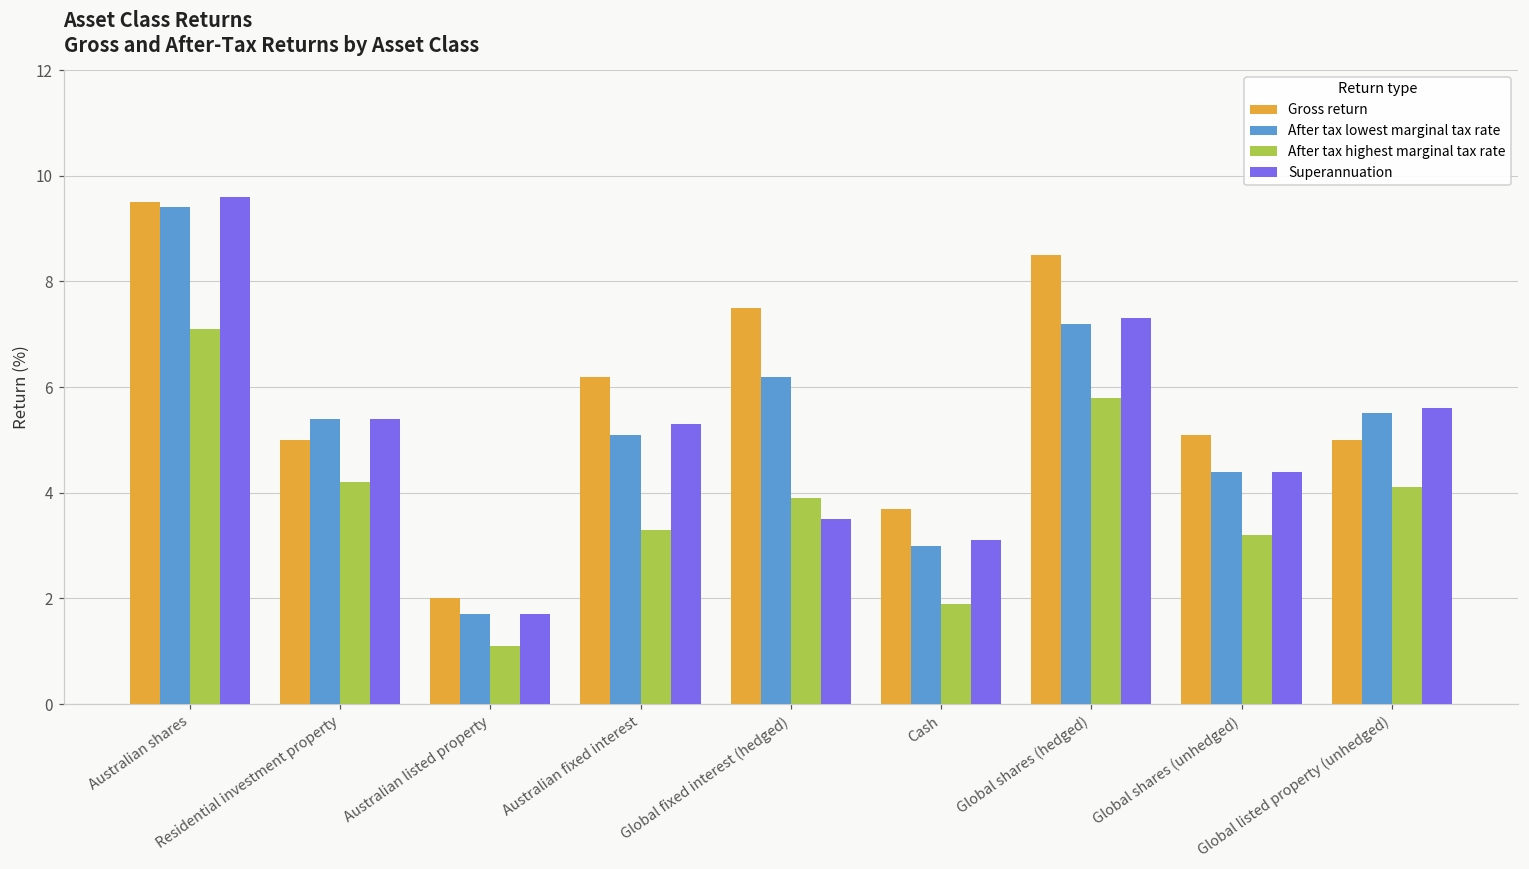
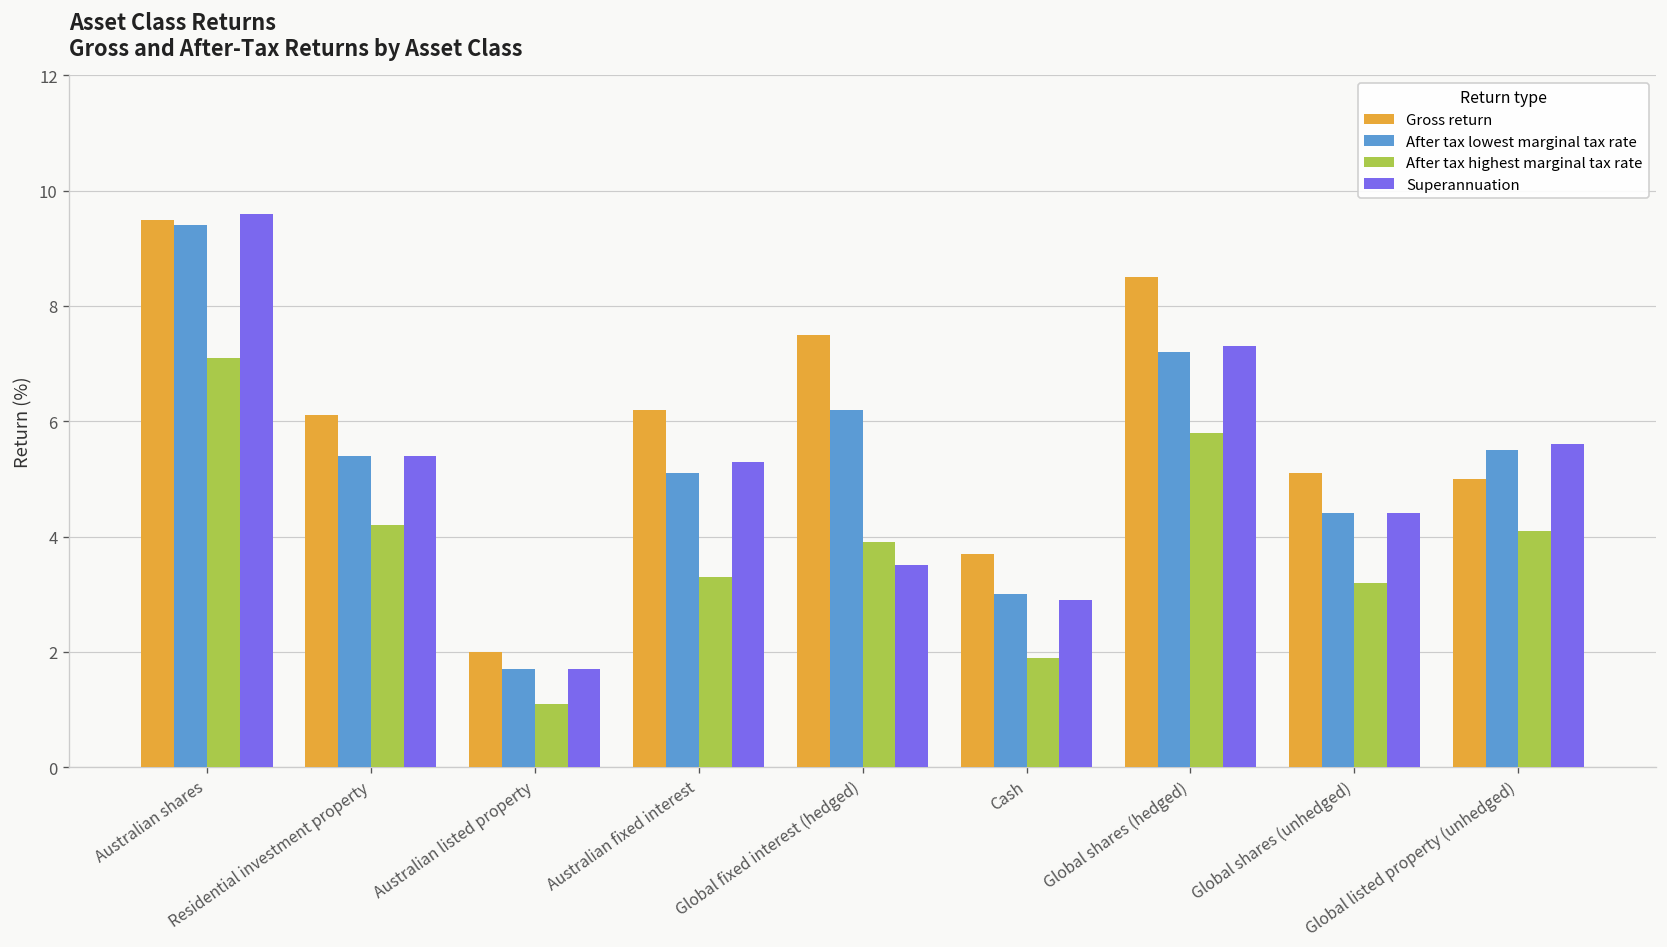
Gross return, Residential investment property: 5.0 -> 6.1
Superannuation, Cash: 3.1 -> 2.9
